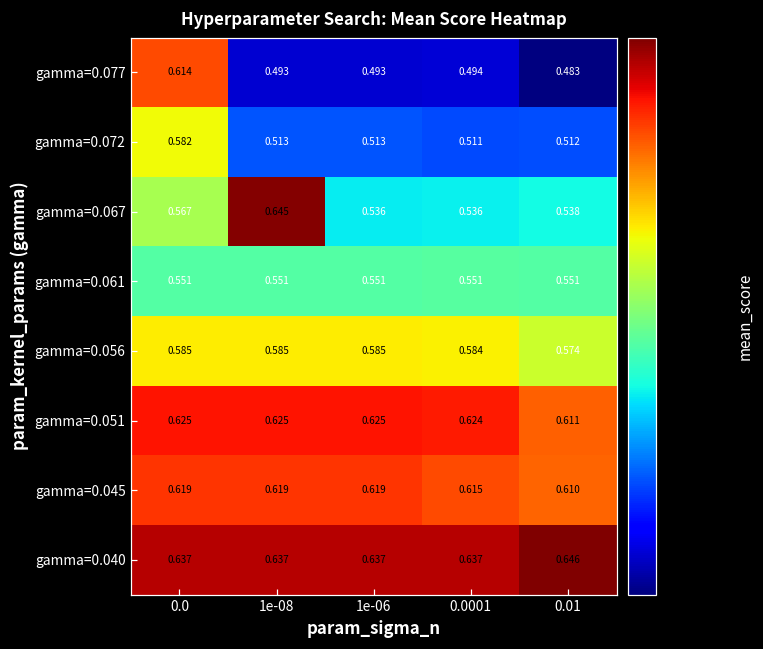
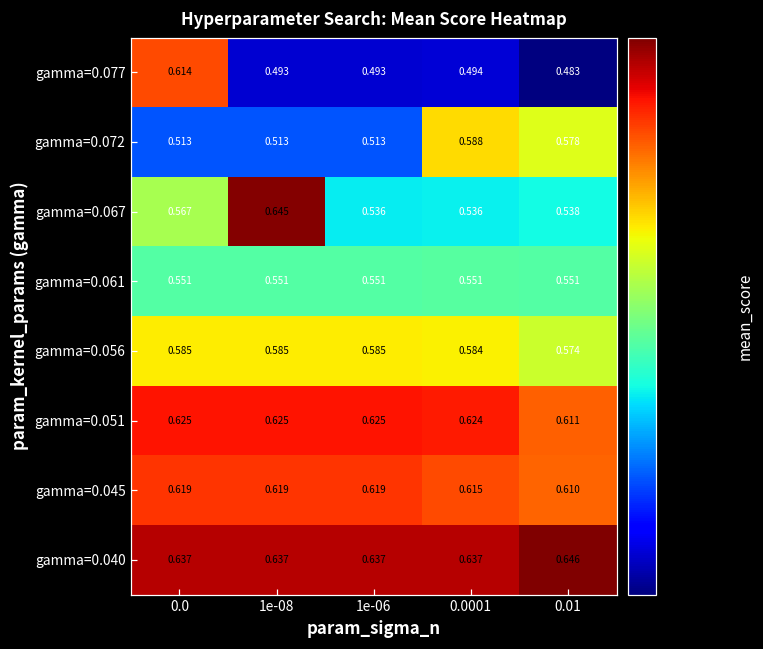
gamma=0.072, 0.0: 0.582 -> 0.513
gamma=0.072, 0.0001: 0.511 -> 0.588
gamma=0.072, 0.01: 0.512 -> 0.578
